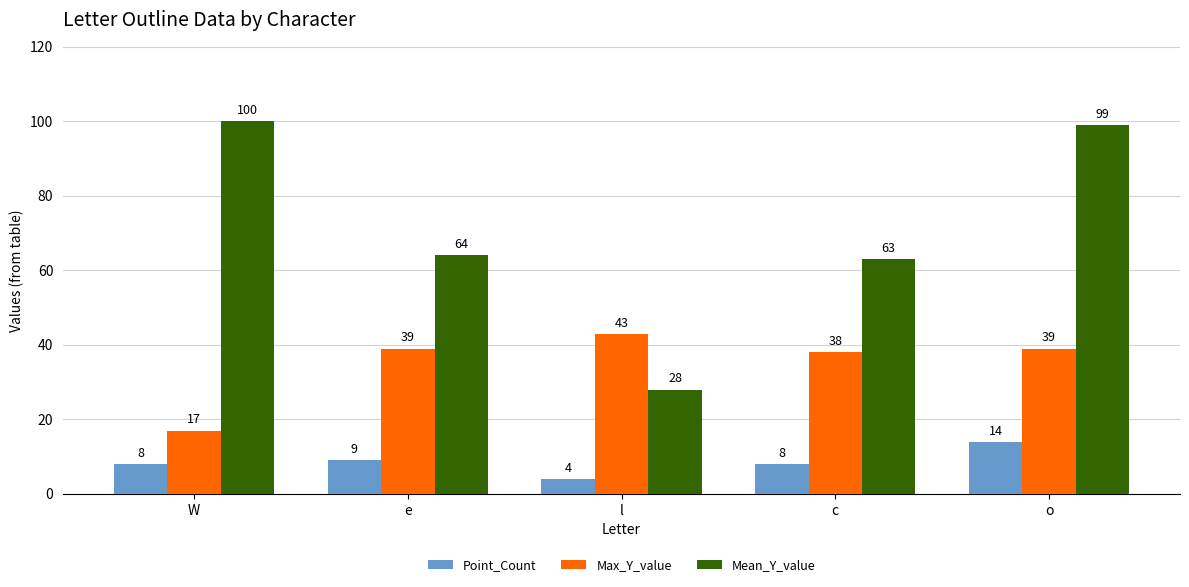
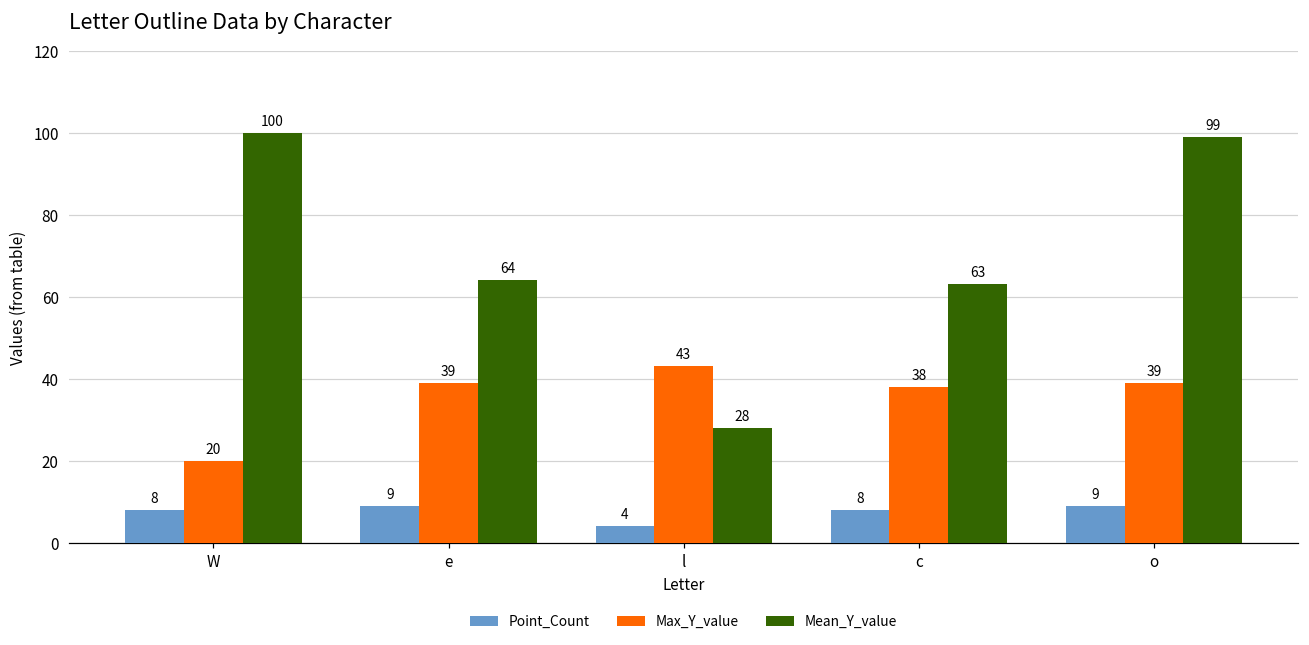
Max_Y_value, W: 17 -> 20
Point_Count, o: 14 -> 9
